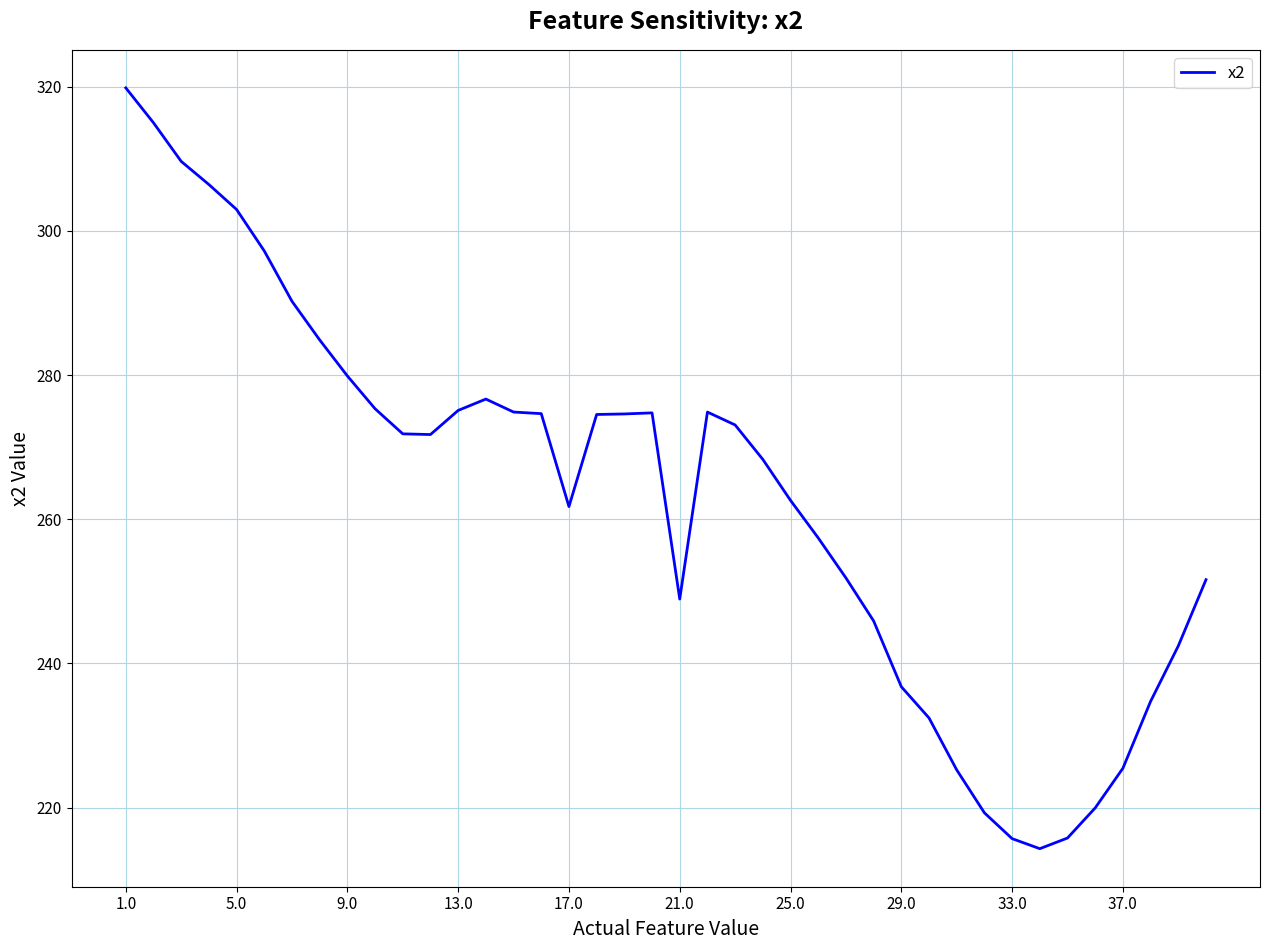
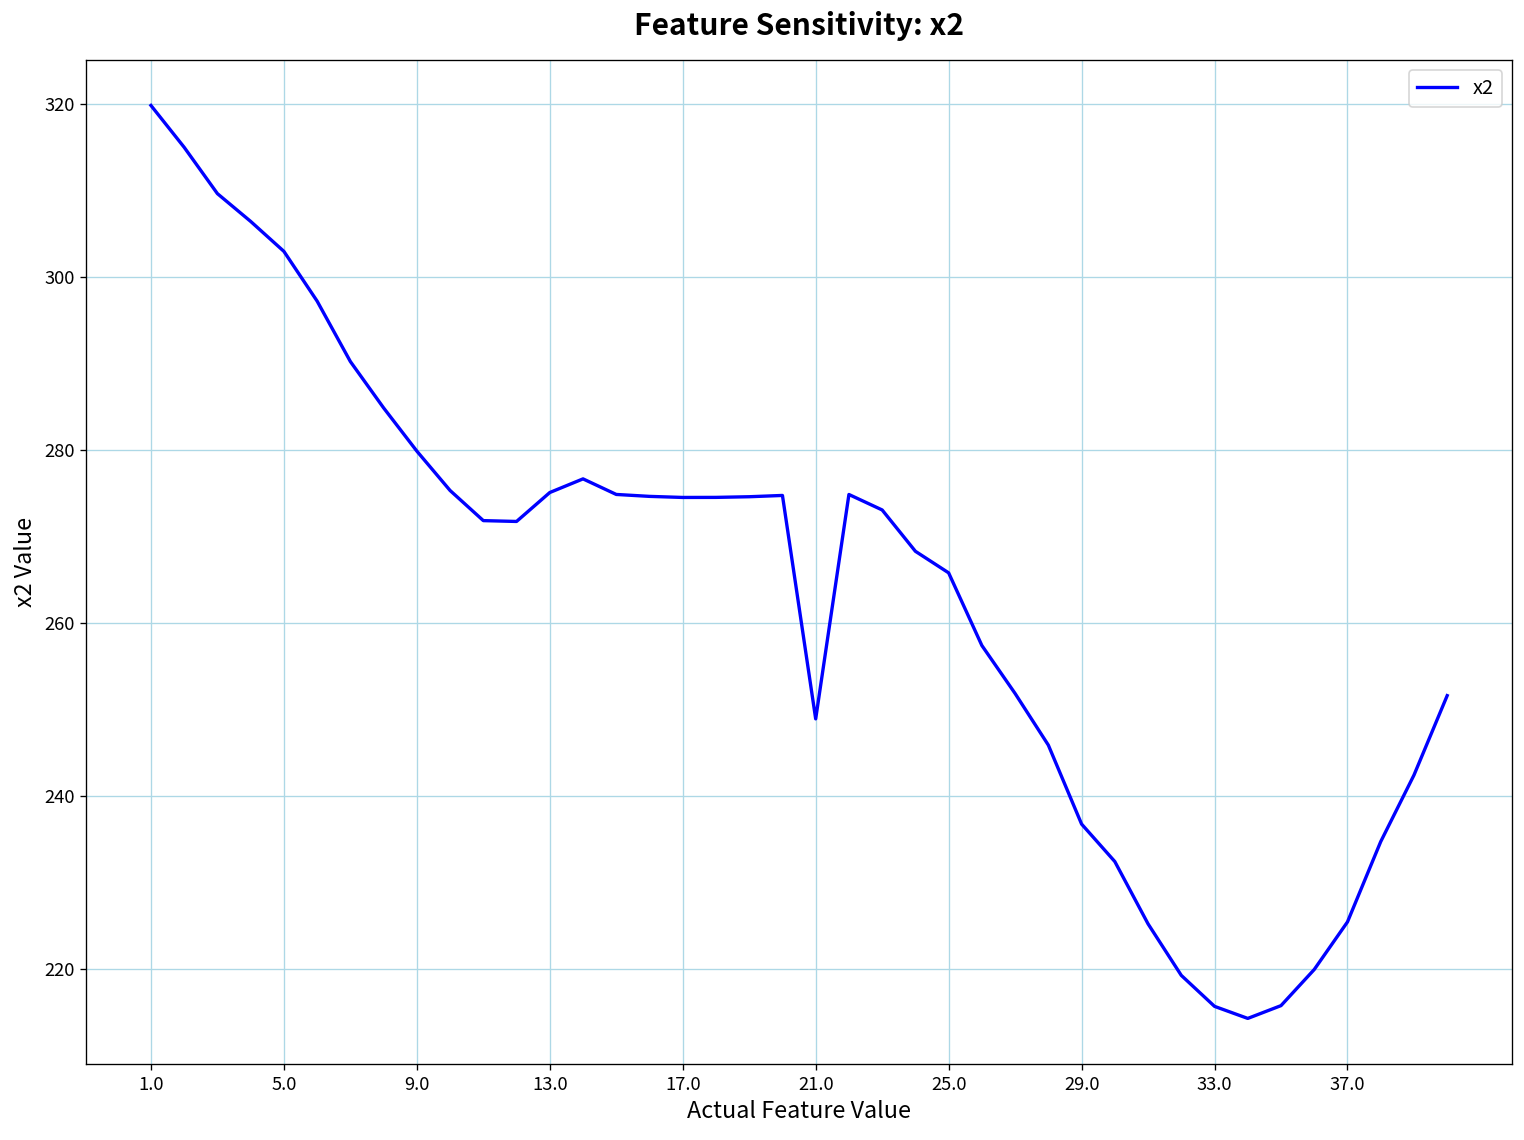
17.0: 262 -> 275
25.0: 263 -> 266
